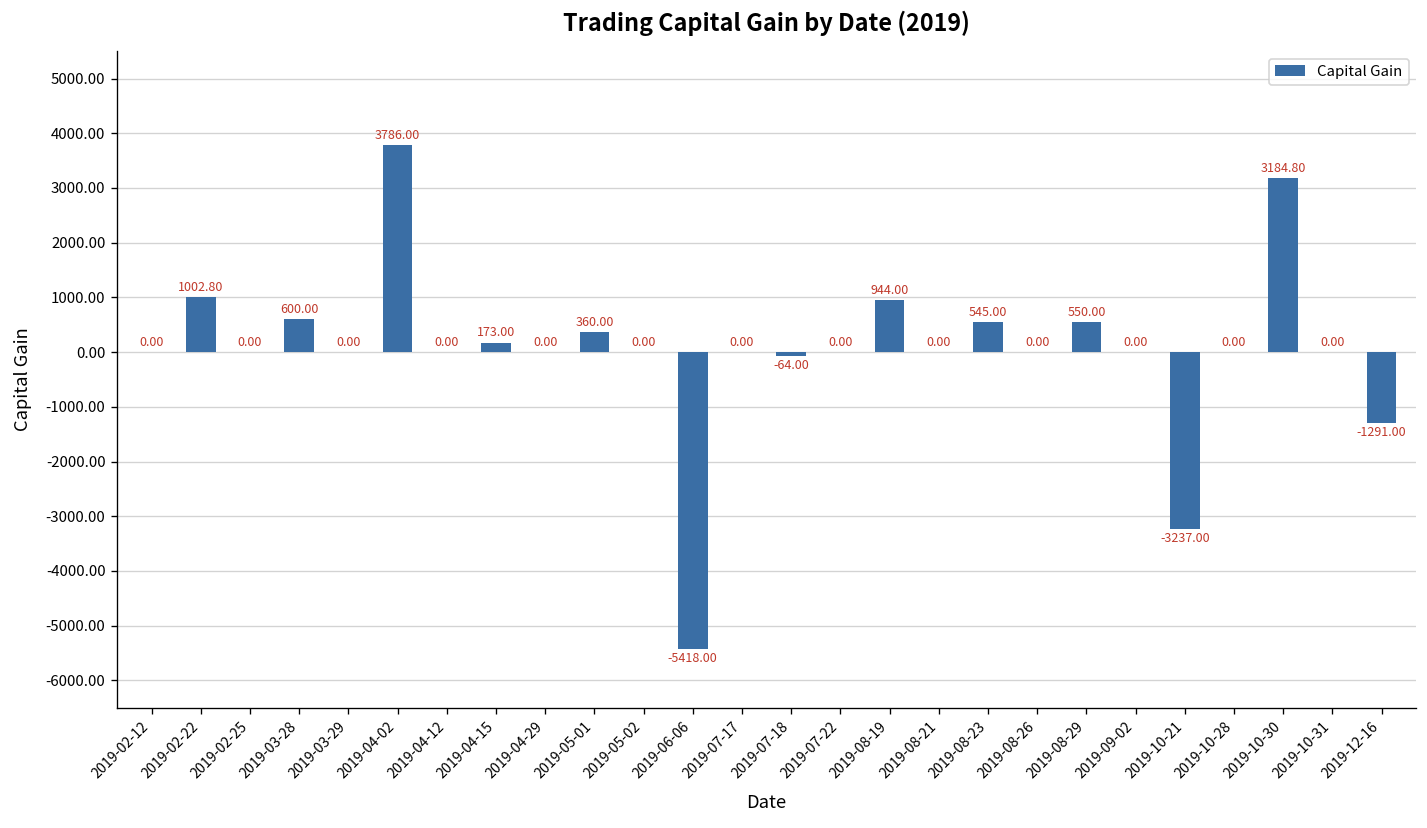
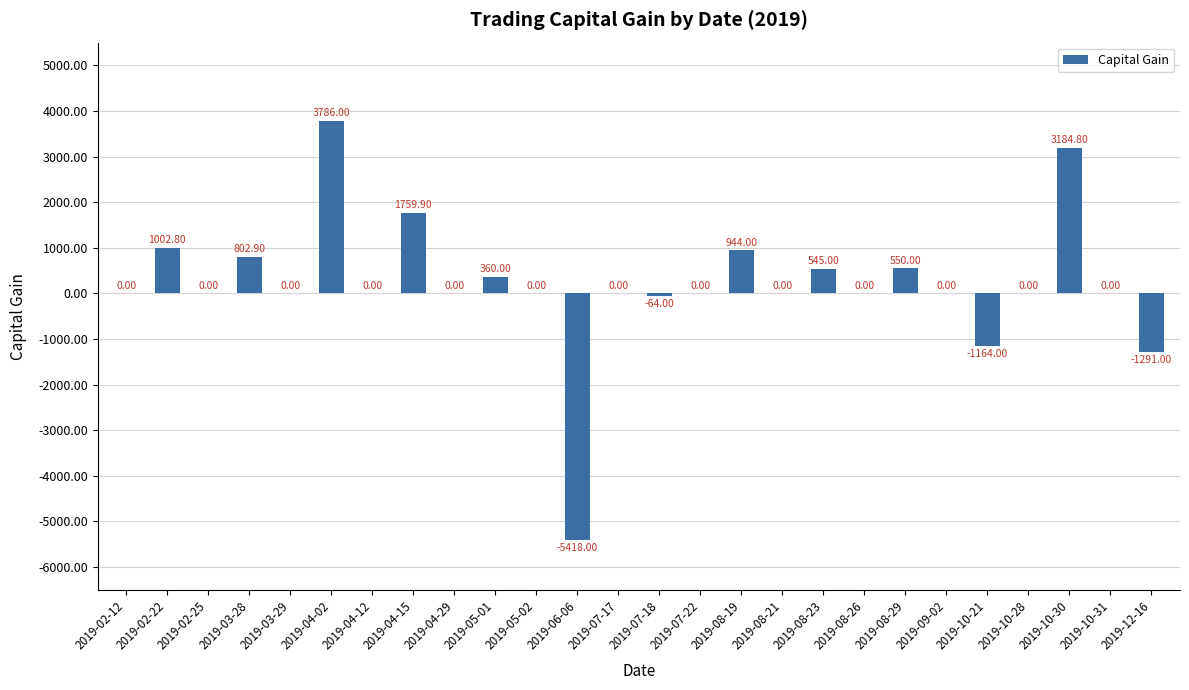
2019-03-28: 600.00 -> 802.90
2019-04-15: 173.00 -> 1759.90
2019-10-21: -3237.00 -> -1164.00
